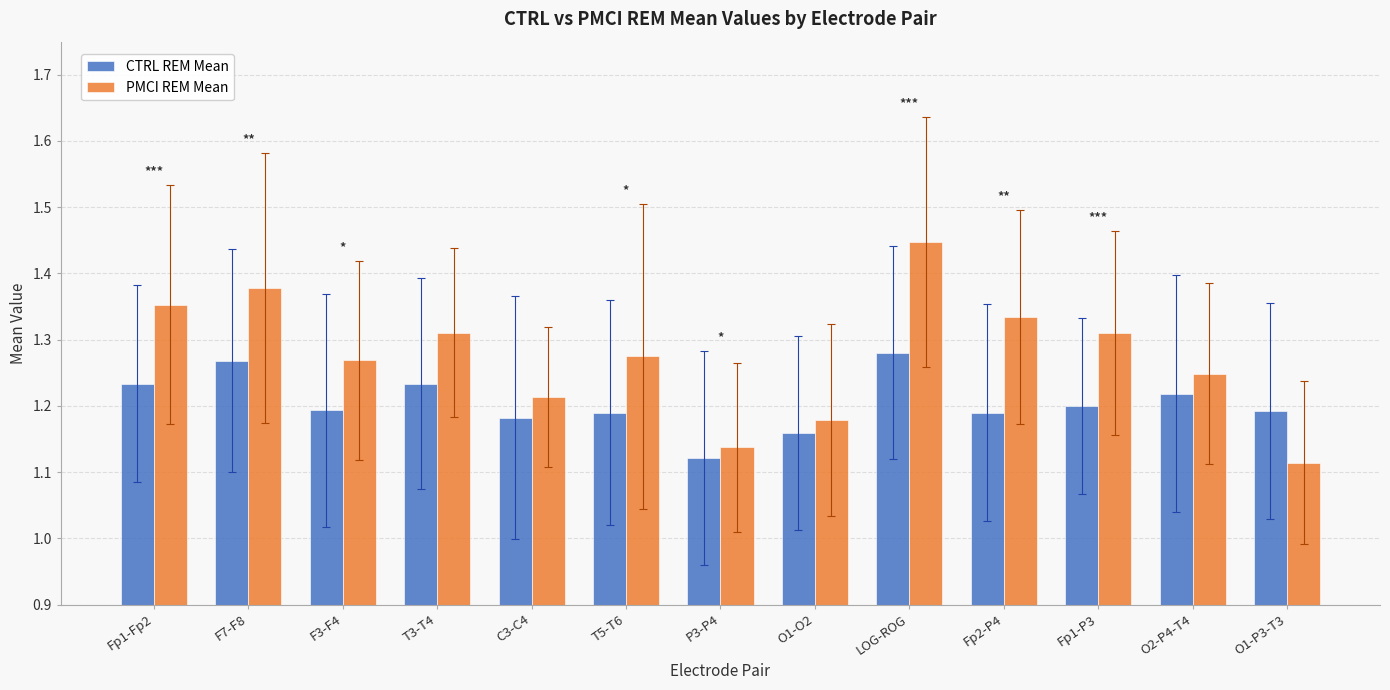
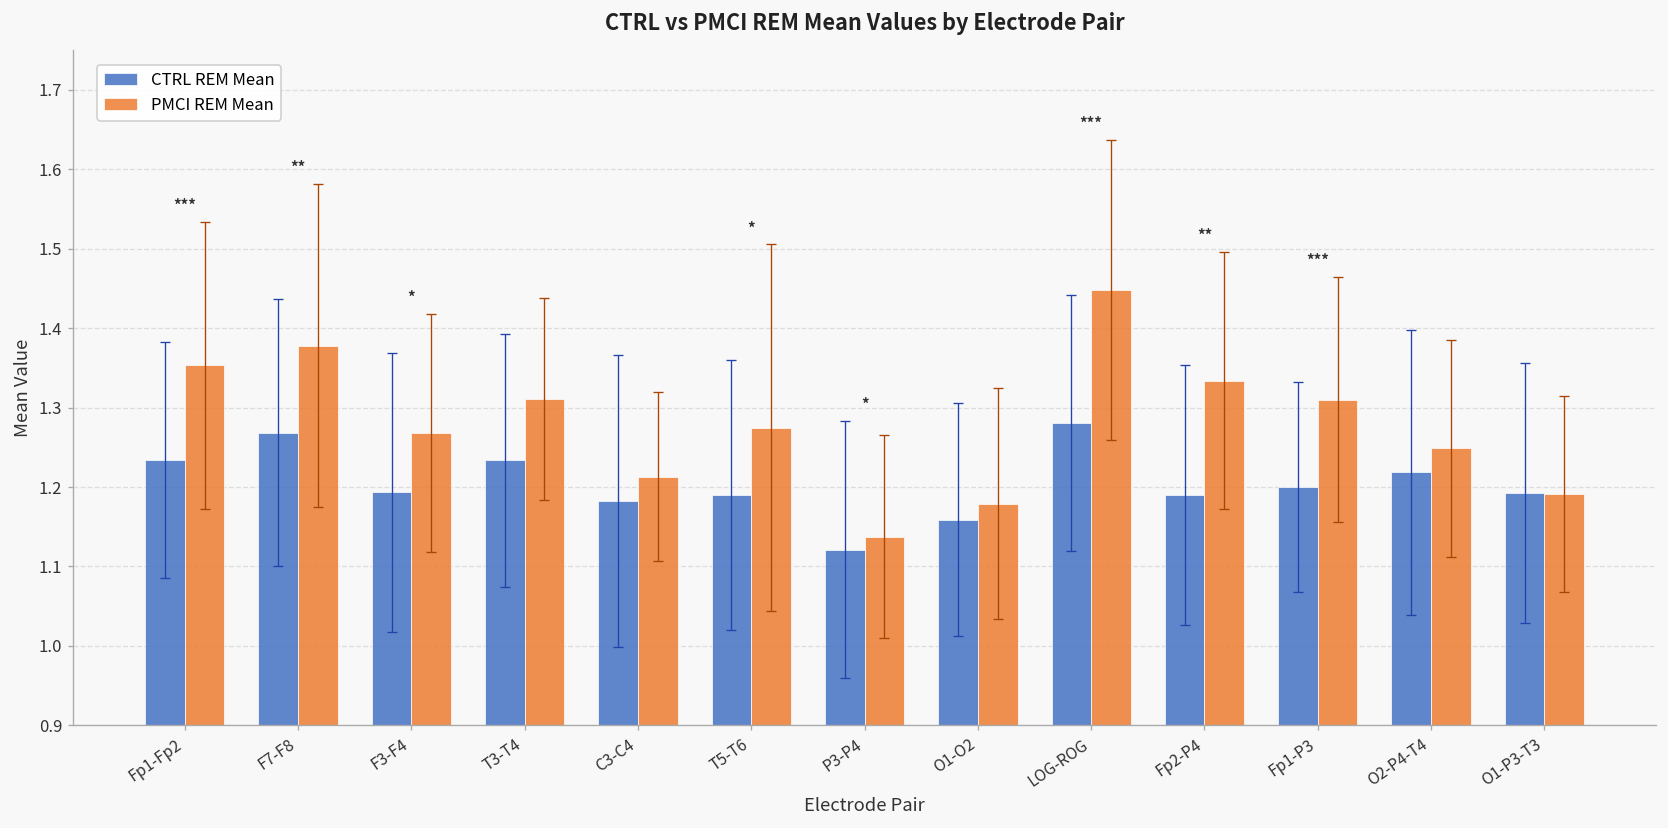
PMCI REM Mean, O1-P3-T3: 1.11 -> 1.19
